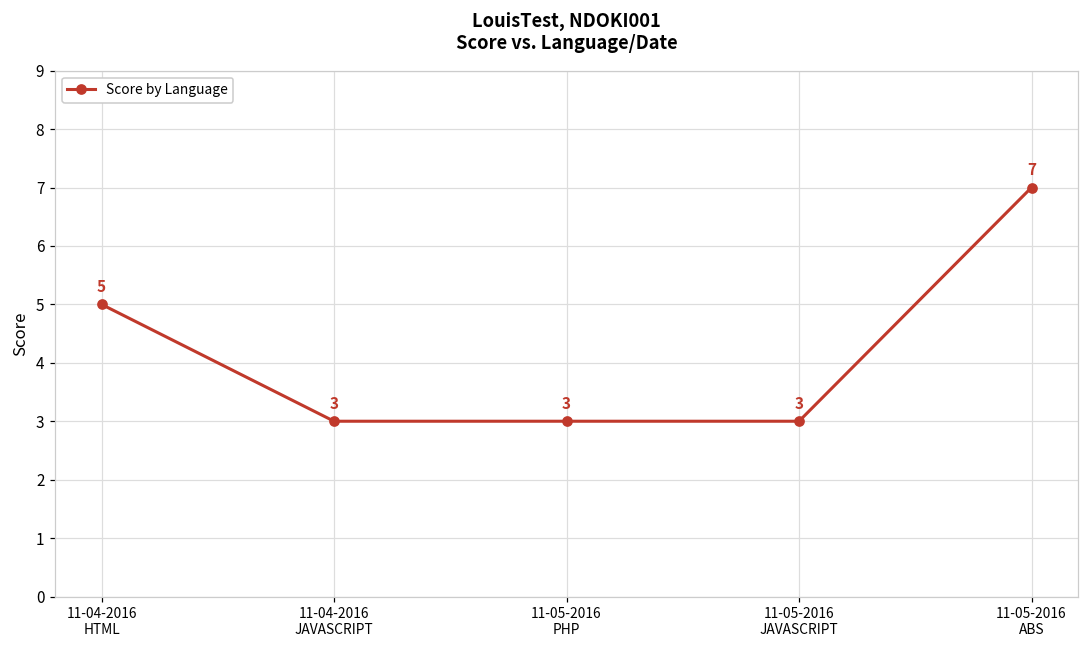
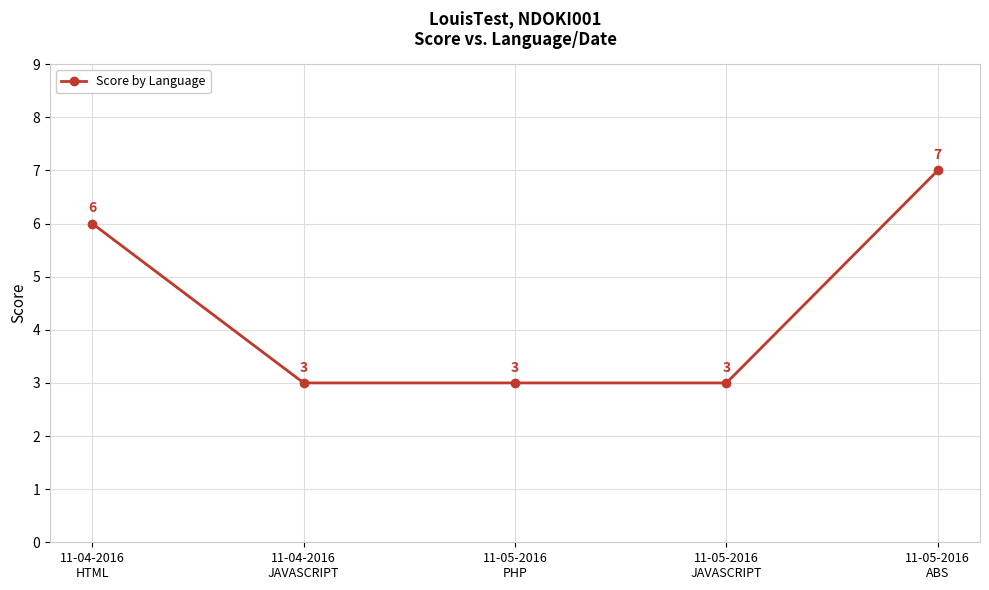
11-04-2016 HTML: 5 -> 6
